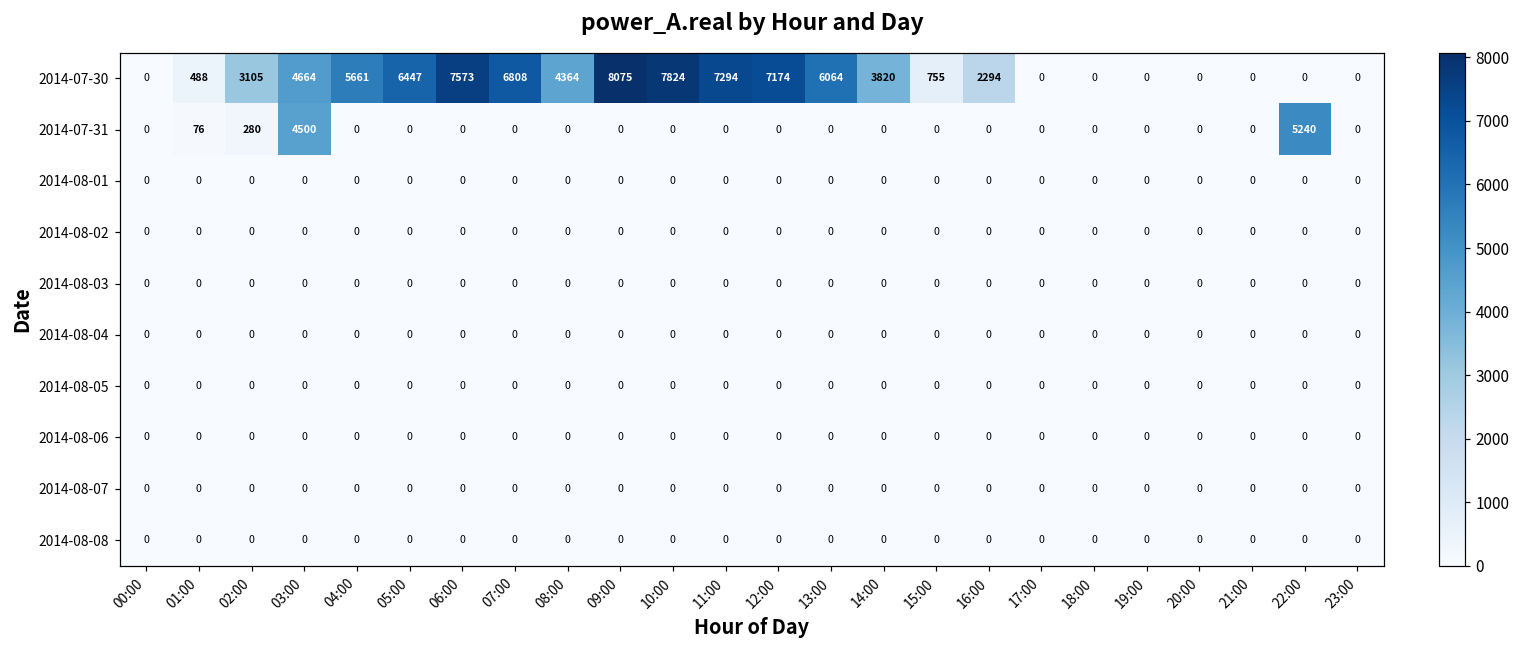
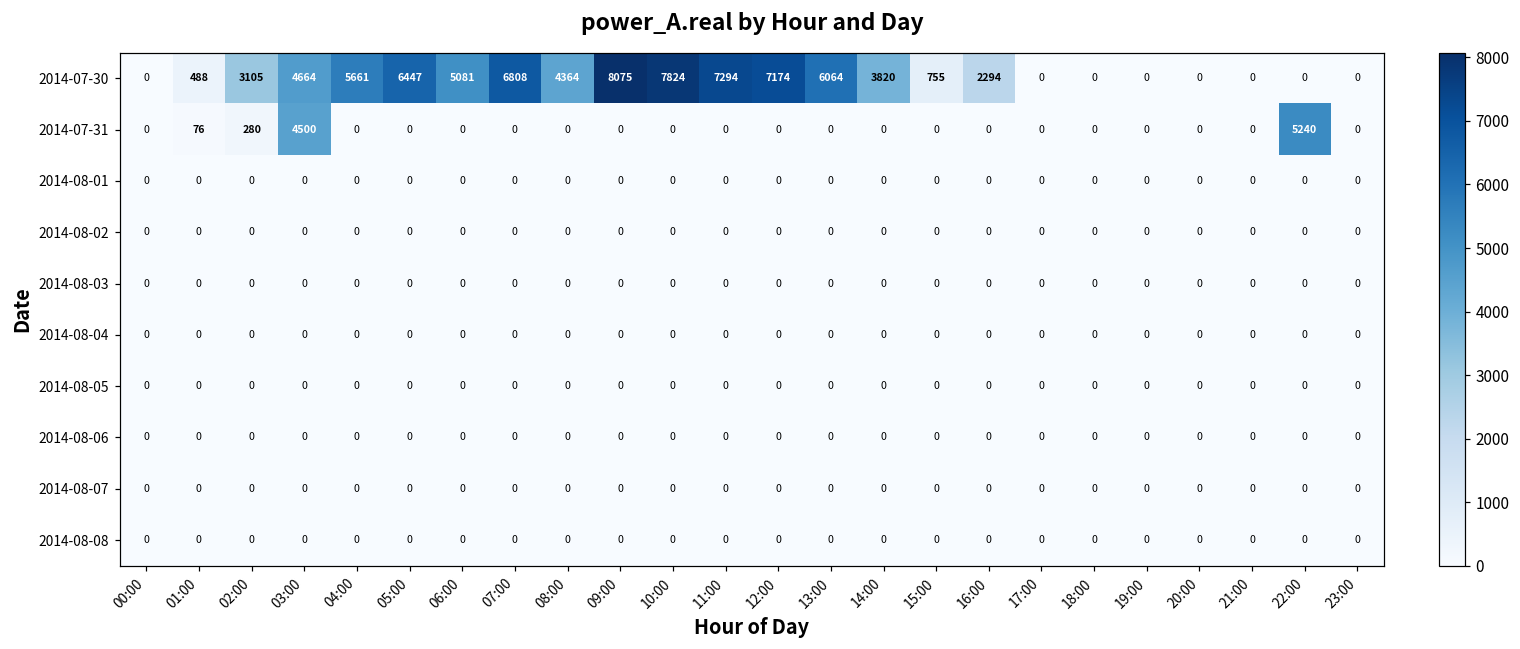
2014-07-30, 06:00: 7573 -> 5081
